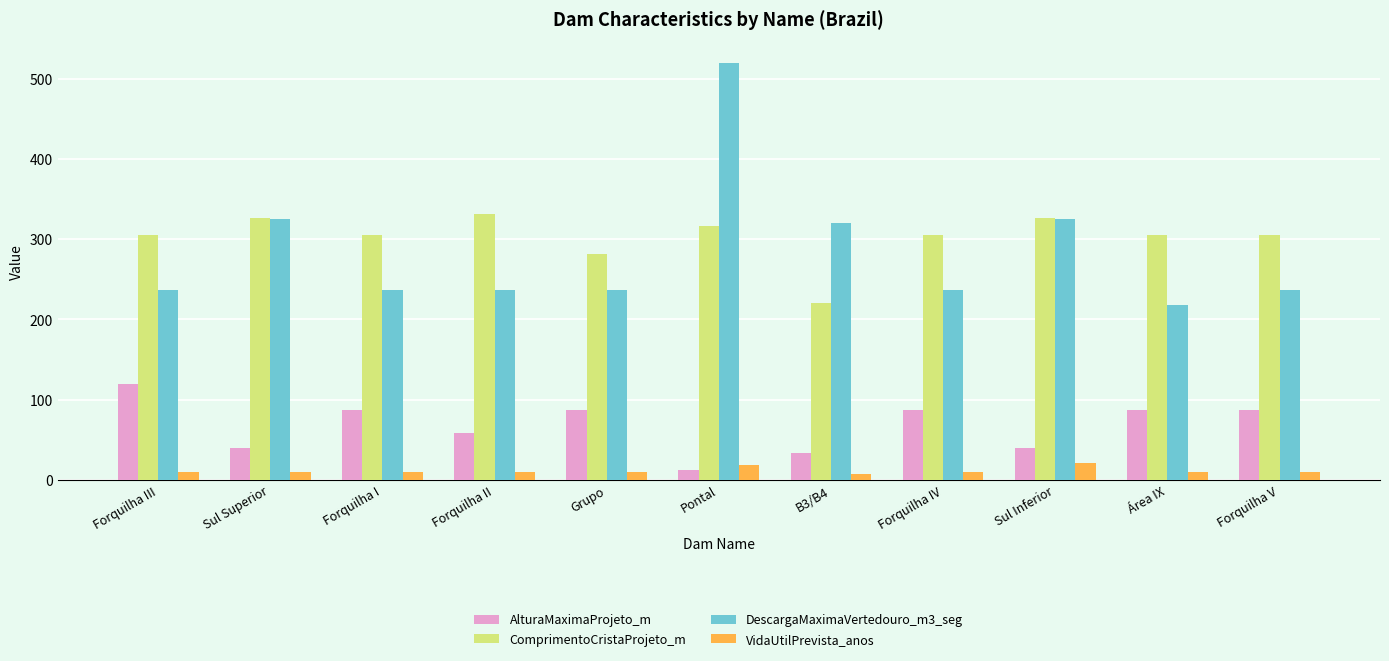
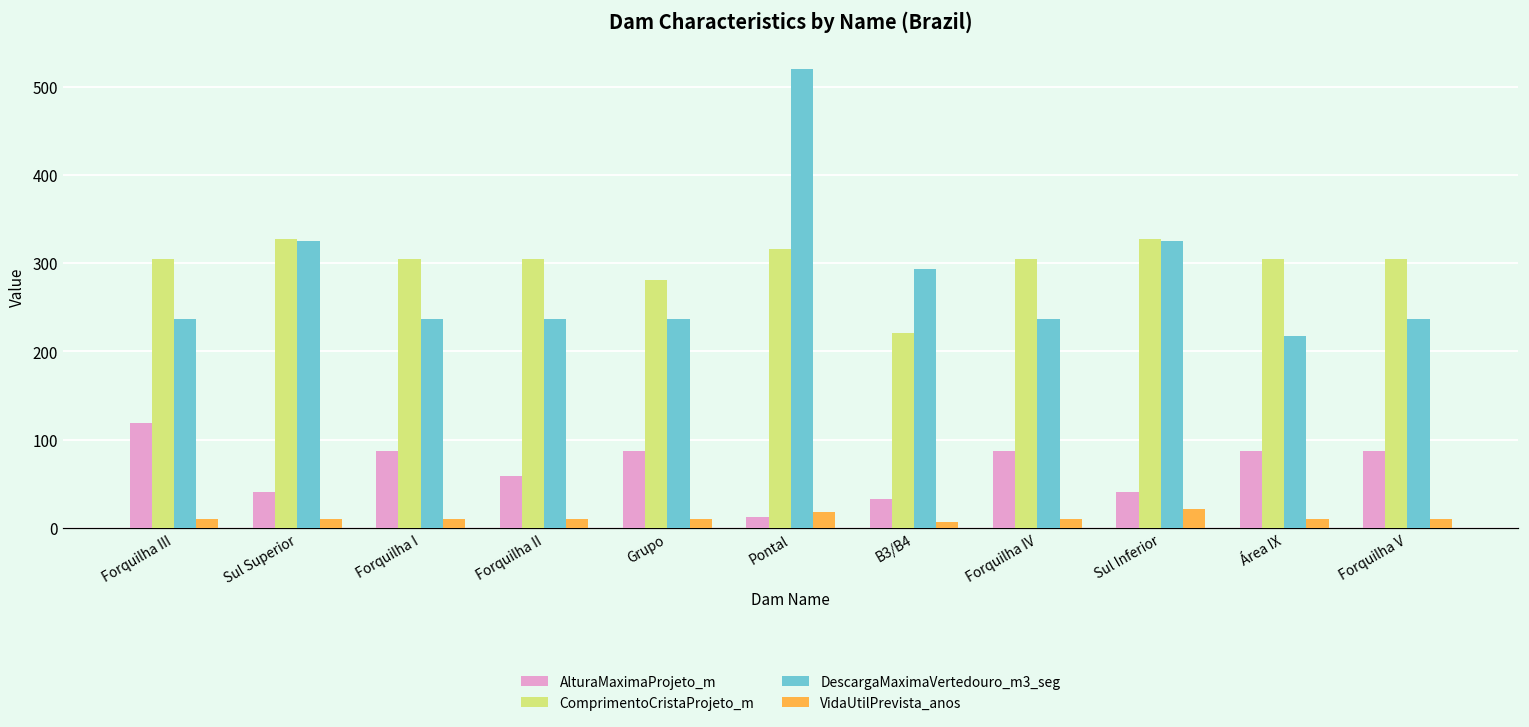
ComprimentoCristaProjeto_m, Forquilha II: 330 -> 310
DescargaMaximaVertedouro_m3_seg, B3/B4: 320 -> 290
